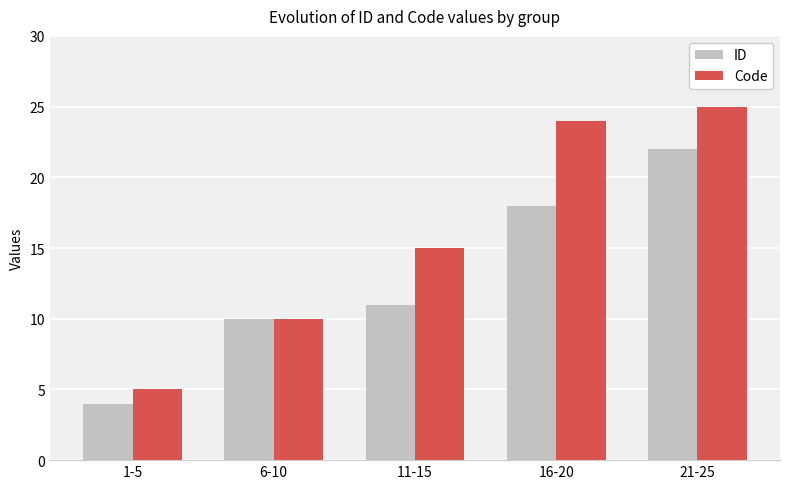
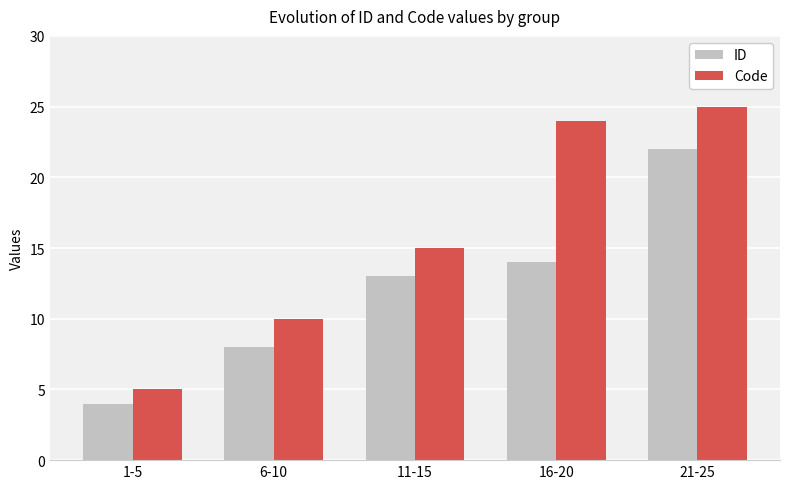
ID, 6-10: 10 -> 8
ID, 11-15: 11 -> 13
ID, 16-20: 18 -> 14
